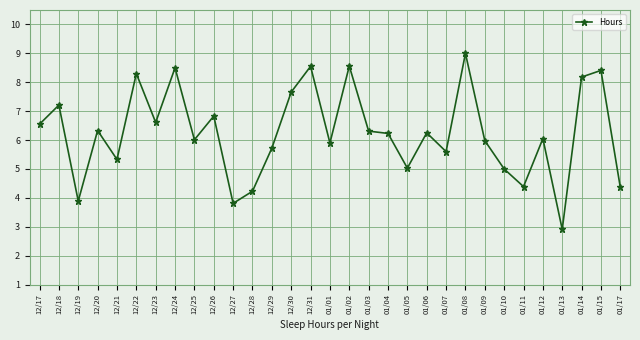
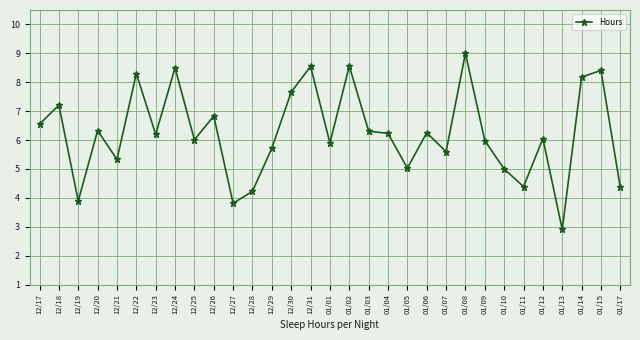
12/23: 6.6 -> 6.2
